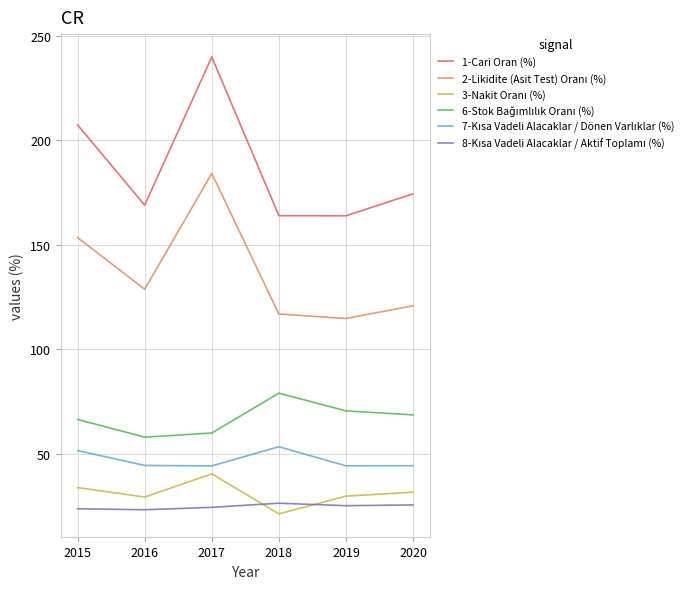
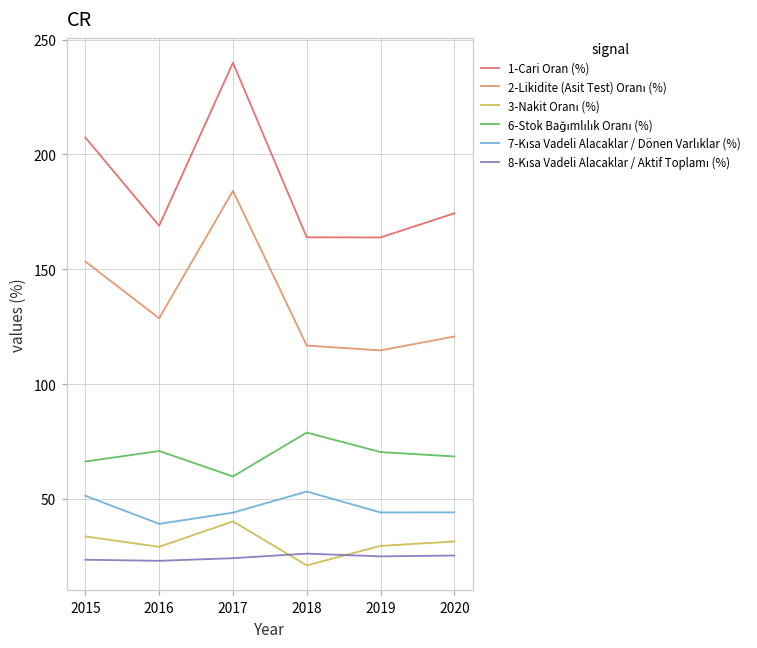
6-Stok Bağımlılık Oranı (%), 2016: 58 -> 71
7-Kısa Vadeli Alacaklar / Dönen Varlıklar (%), 2016: 44 -> 39
